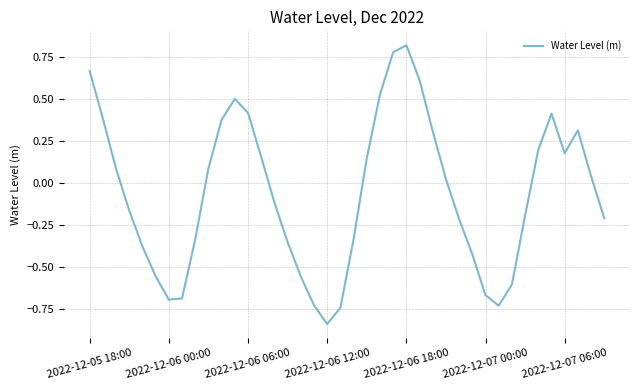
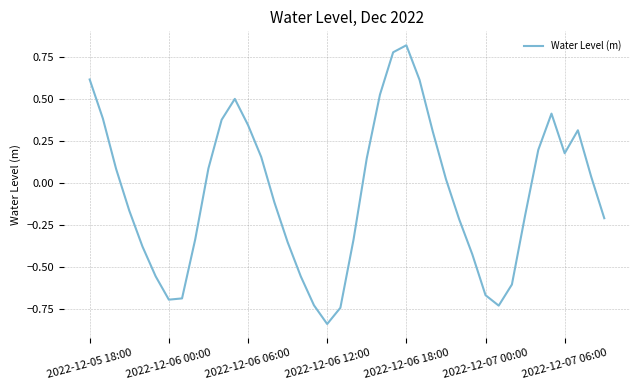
2022-12-05 18:00: 0.66 -> 0.61
2022-12-06 06:00: 0.42 -> 0.34
